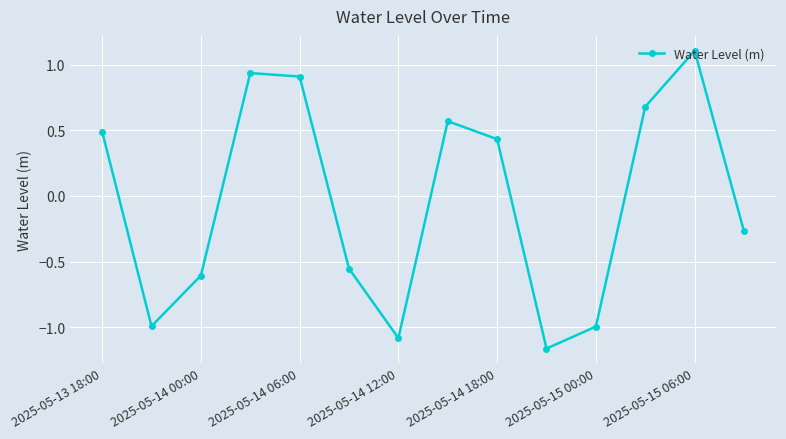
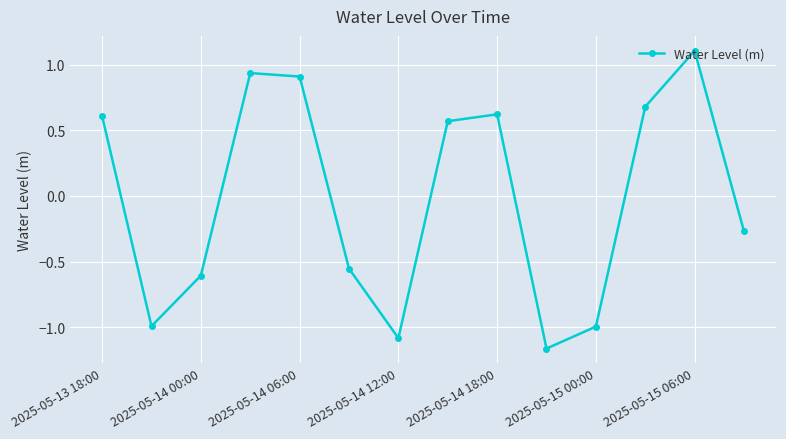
2025-05-13 18:00: 0.49 -> 0.61
2025-05-14 18:00: 0.43 -> 0.62
